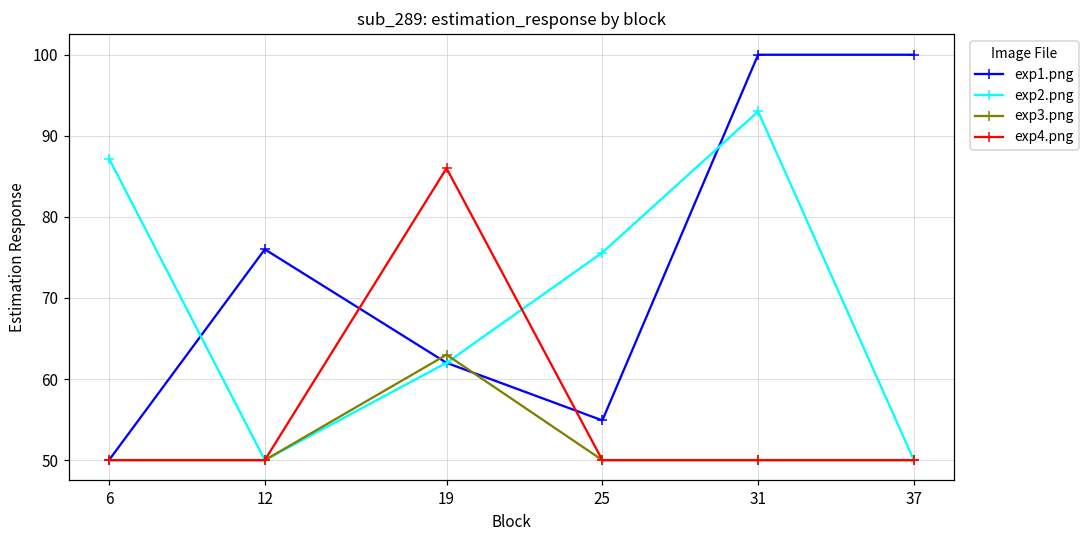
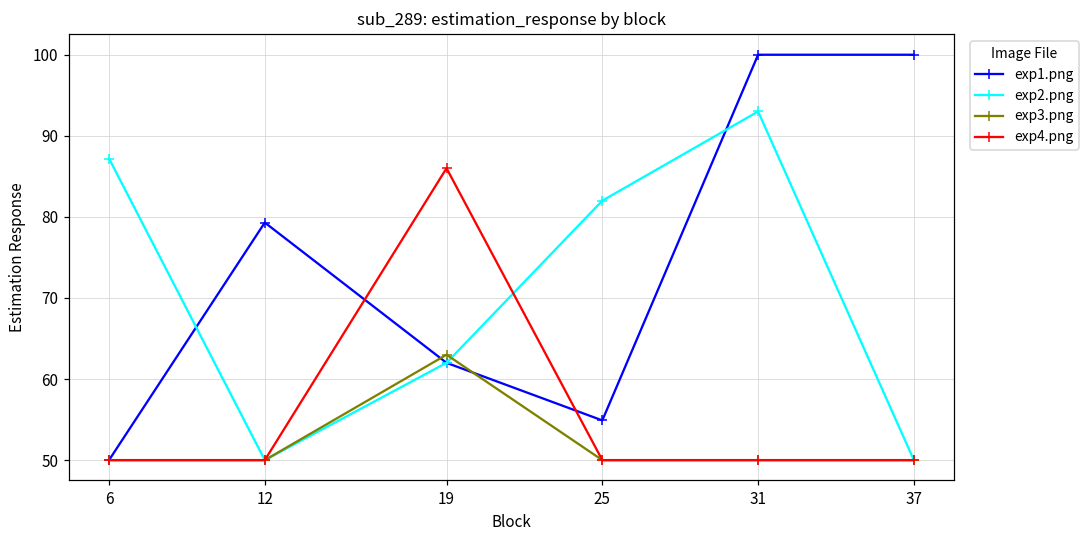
exp1.png, 12: 76 -> 79
exp2.png, 25: 76 -> 82
